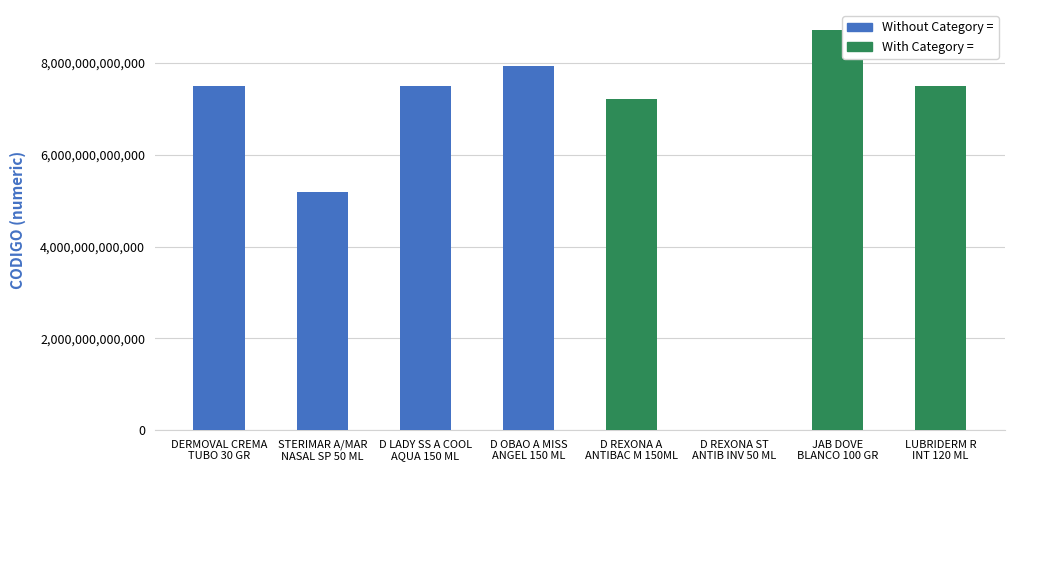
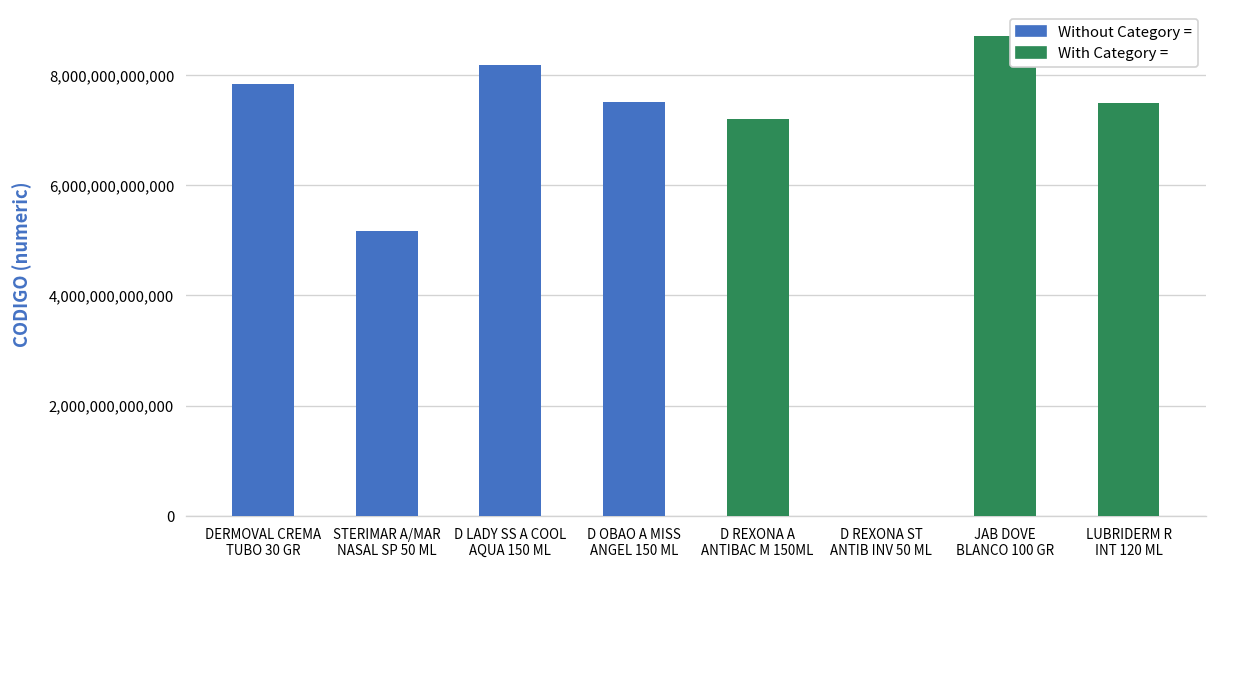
DERMOVAL CREMA TUBO 30 GR: 7,500,000,000,000 -> 7,800,000,000,000
D LADY SS A COOL AQUA 150 ML: 7,500,000,000,000 -> 8,200,000,000,000
D OBAO A MISS ANGEL 150 ML: 7,900,000,000,000 -> 7,500,000,000,000
